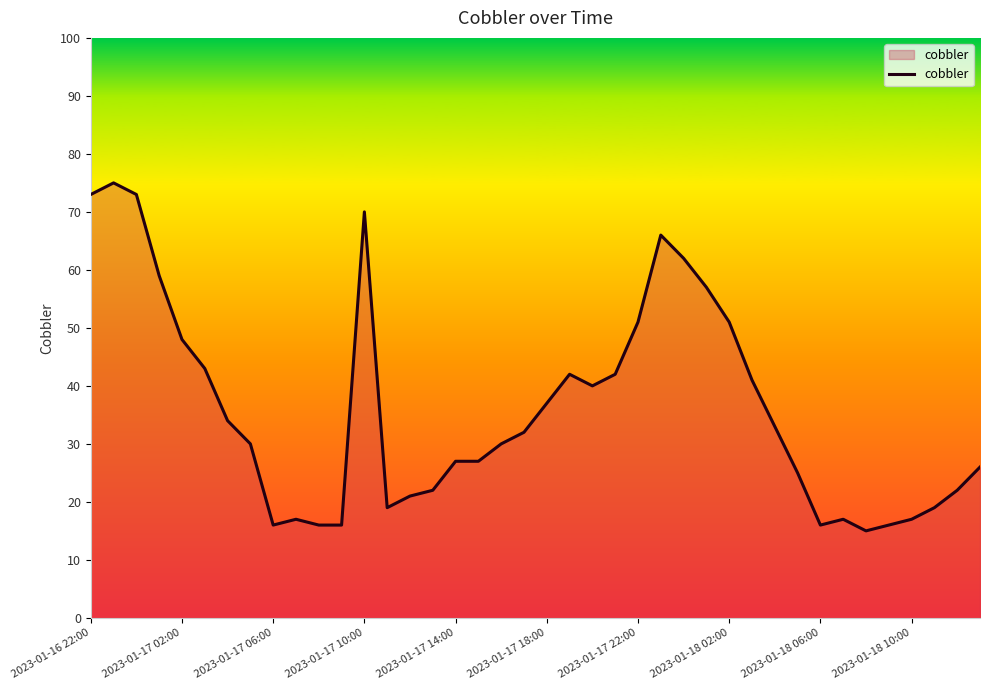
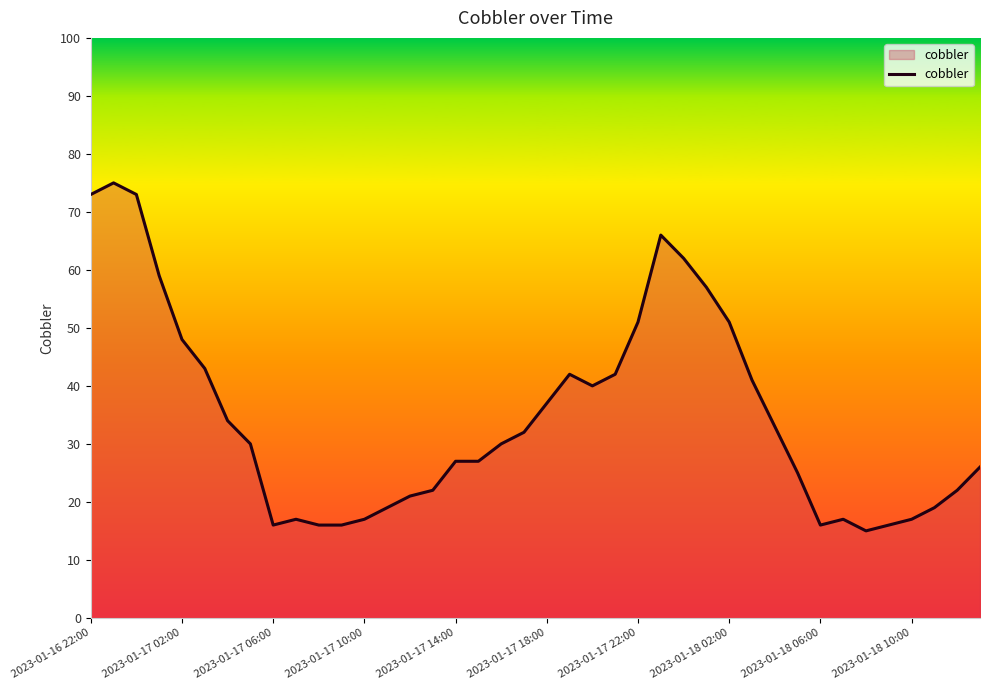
2023-01-17 10:00: 70 -> 17
